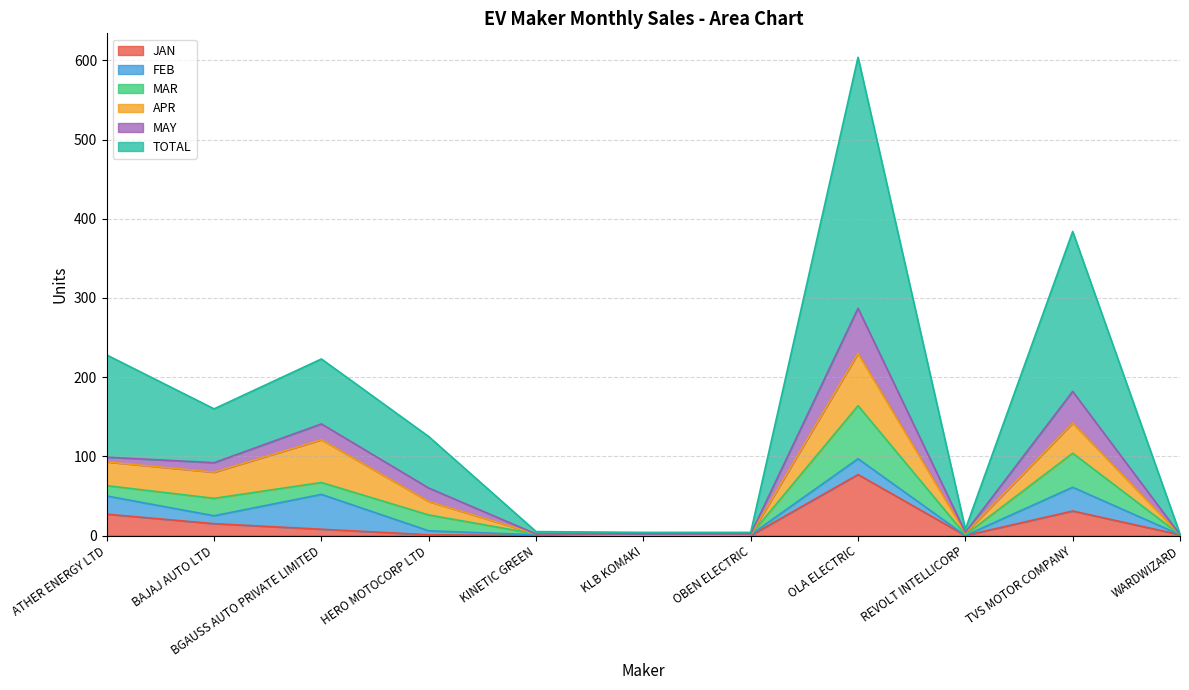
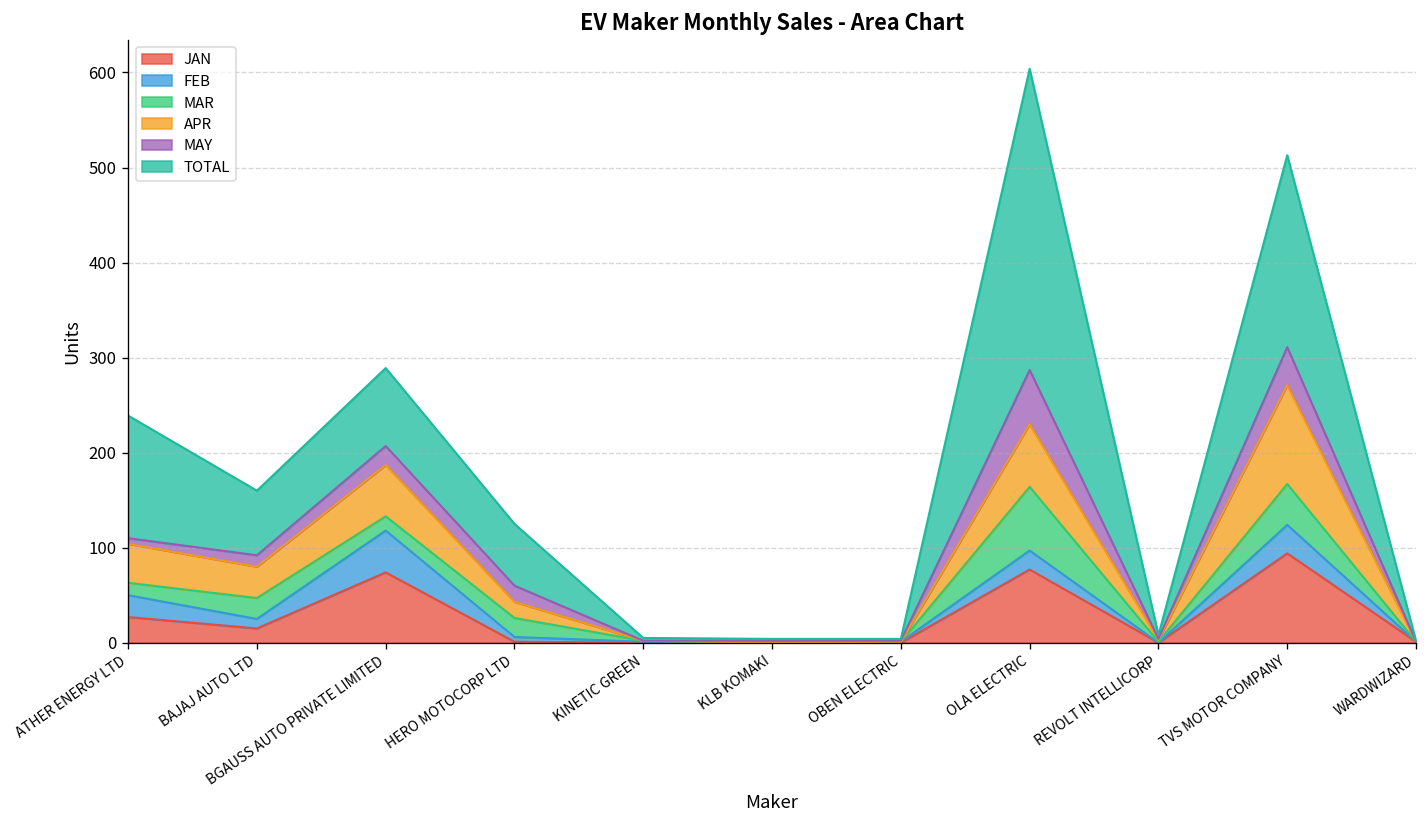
APR, ATHER ENERGY LTD: 30 -> 40
JAN, BGAUSS AUTO PRIVATE LIMITED: 10 -> 70
JAN, TVS MOTOR COMPANY: 30 -> 90
APR, TVS MOTOR COMPANY: 40 -> 100
